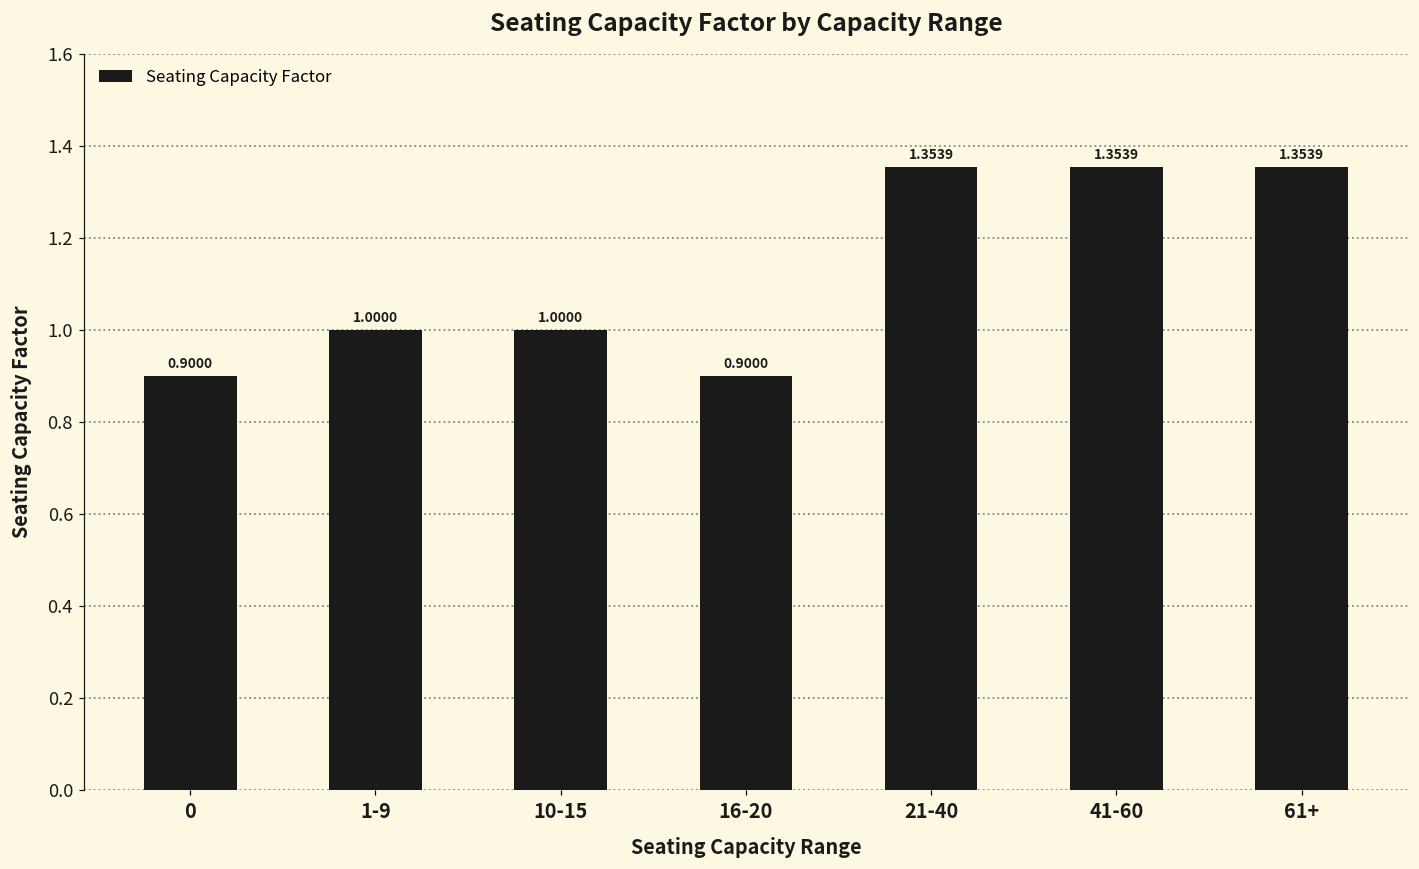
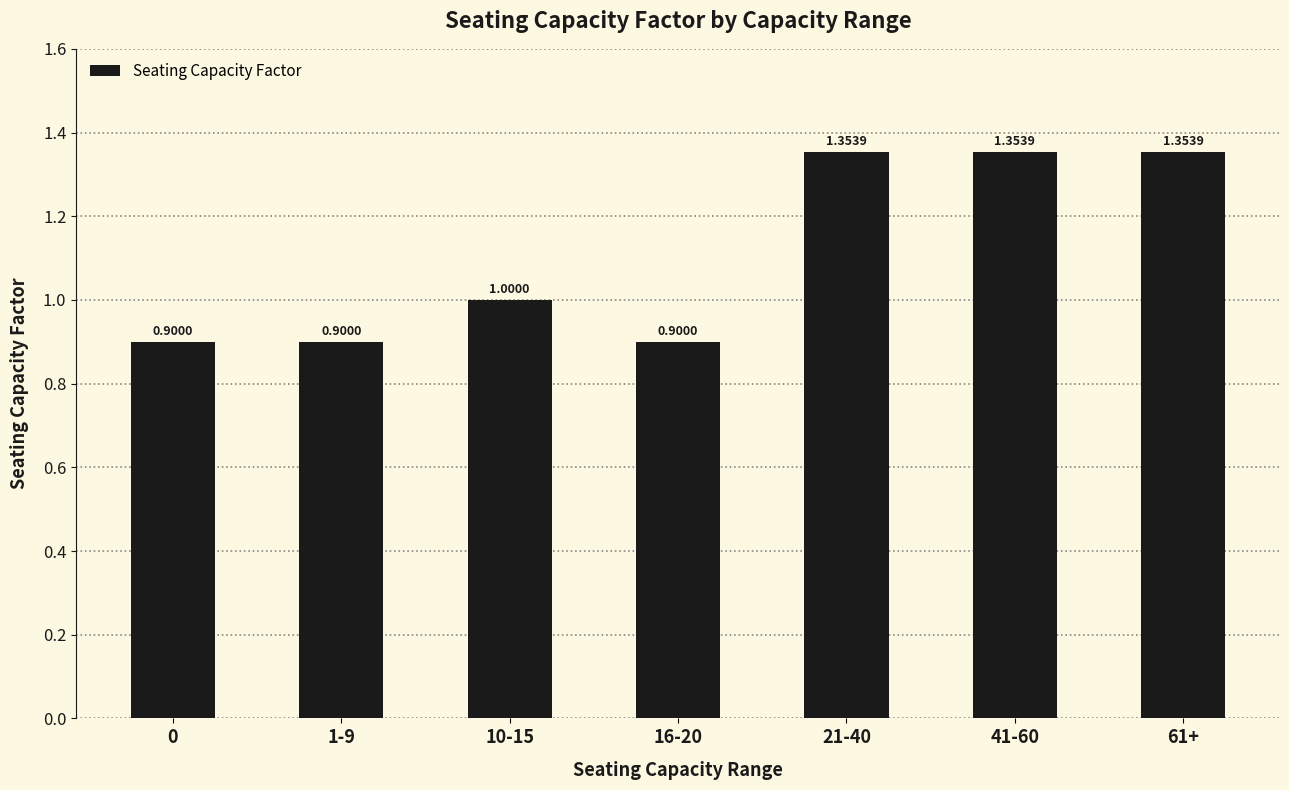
1-9: 1.0000 -> 0.9000
